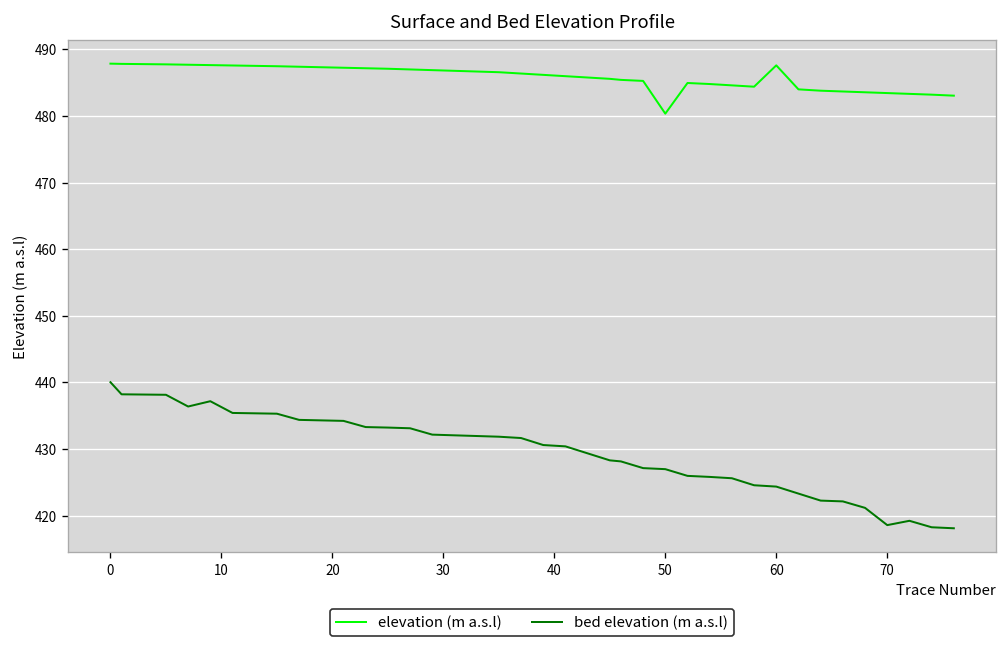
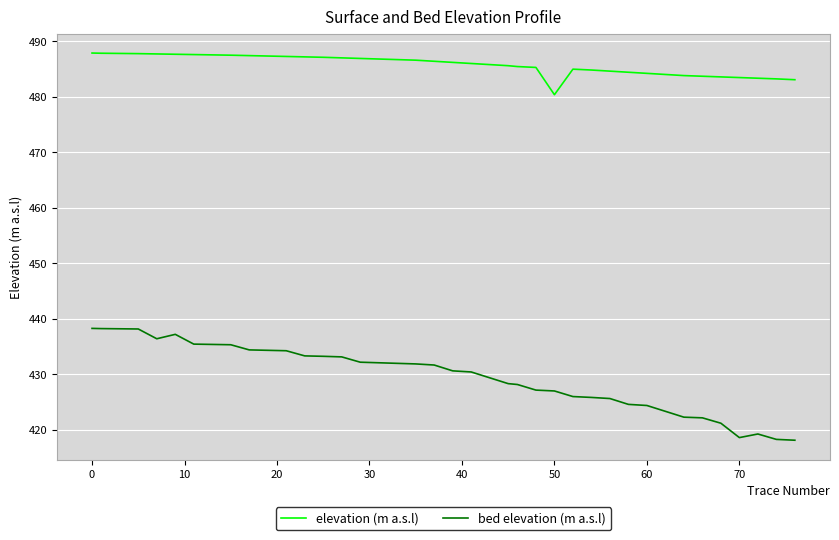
bed elevation (m a.s.l), 0: 440 -> 438
elevation (m a.s.l), 60: 488 -> 484
